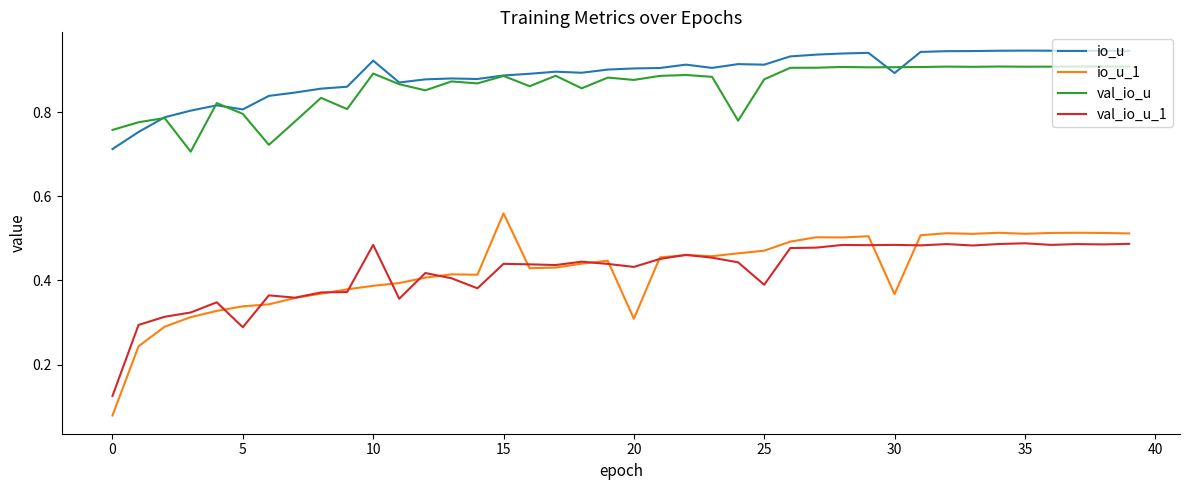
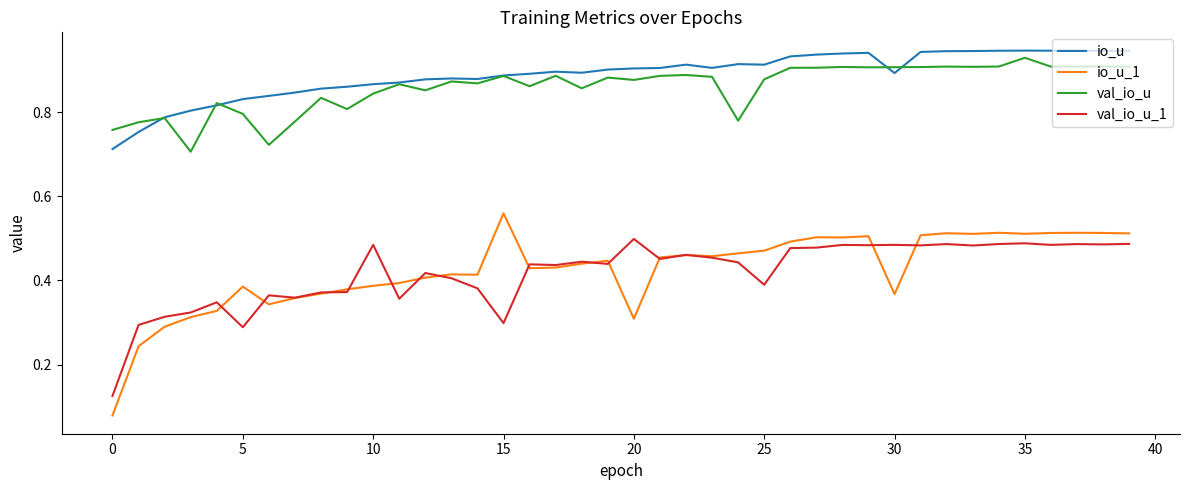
io_u, 5: 0.81 -> 0.83
io_u_1, 5: 0.34 -> 0.39
io_u, 10: 0.92 -> 0.87
val_io_u, 10: 0.89 -> 0.84
val_io_u_1, 15: 0.44 -> 0.30
val_io_u_1, 20: 0.43 -> 0.50
val_io_u, 35: 0.91 -> 0.93
